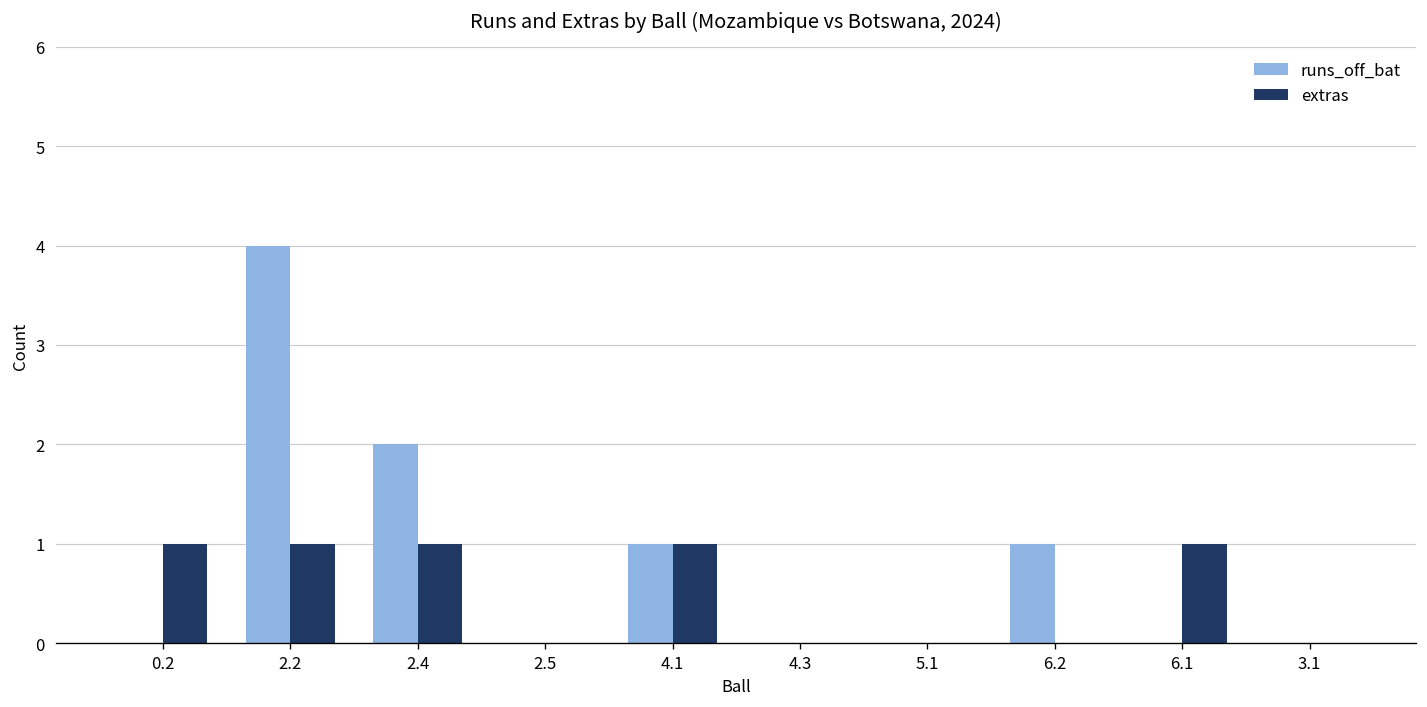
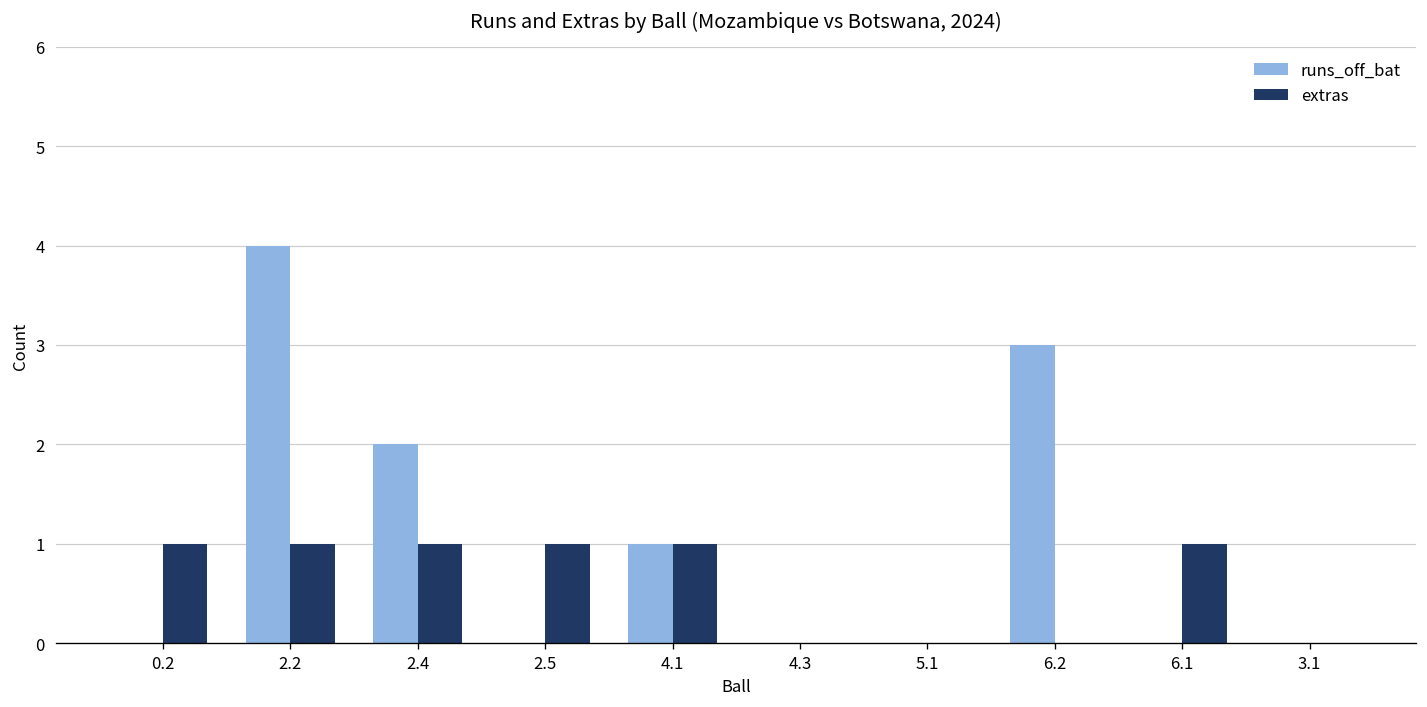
extras, 2.5: 0 -> 1
runs_off_bat, 6.2: 1 -> 3
